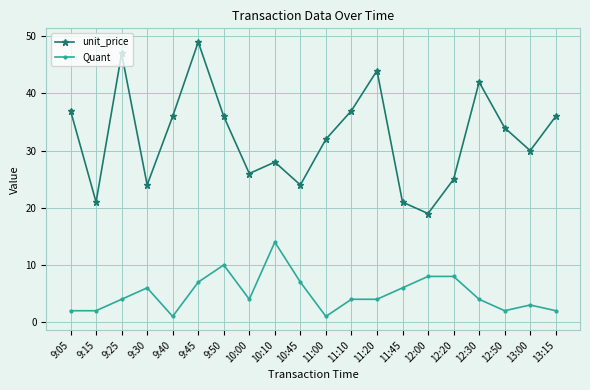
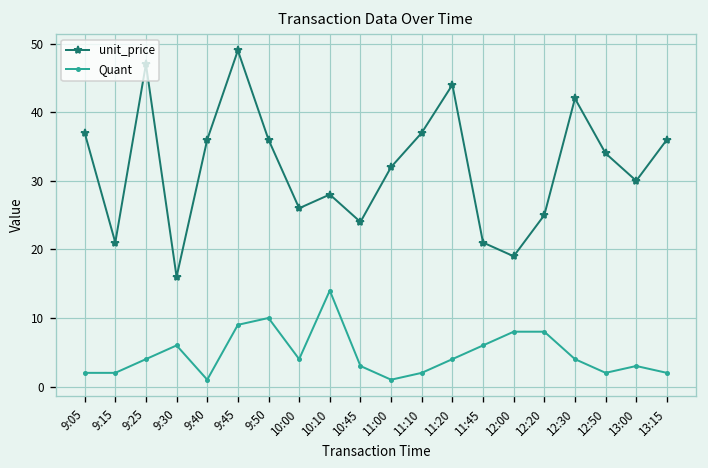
unit_price, 9:30: 24 -> 16
Quant, 9:45: 7 -> 9
Quant, 10:45: 7 -> 3
Quant, 11:10: 4 -> 2
